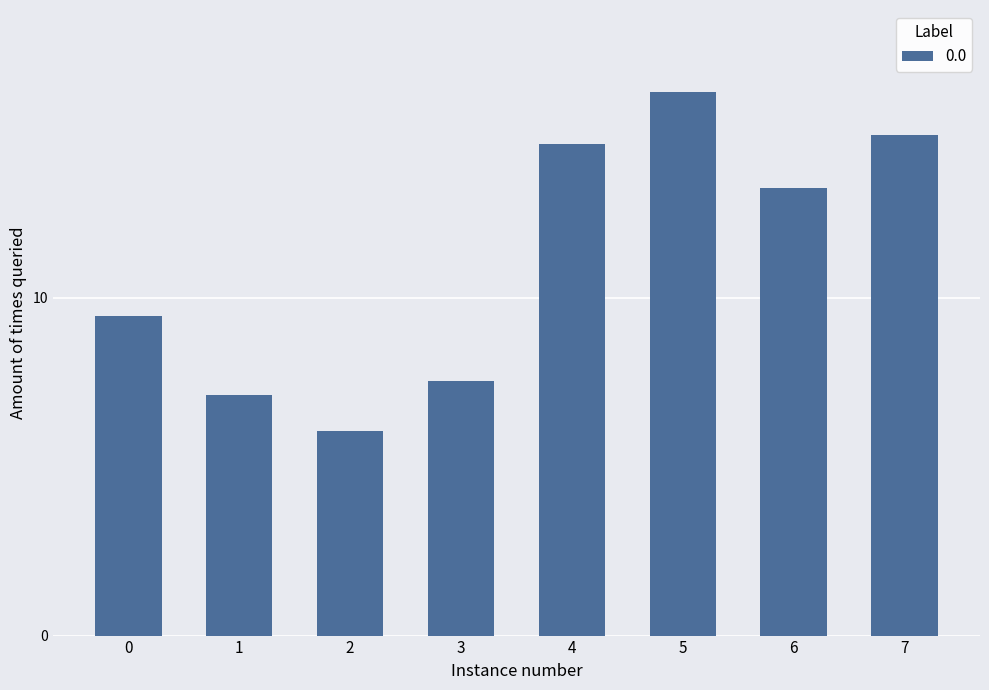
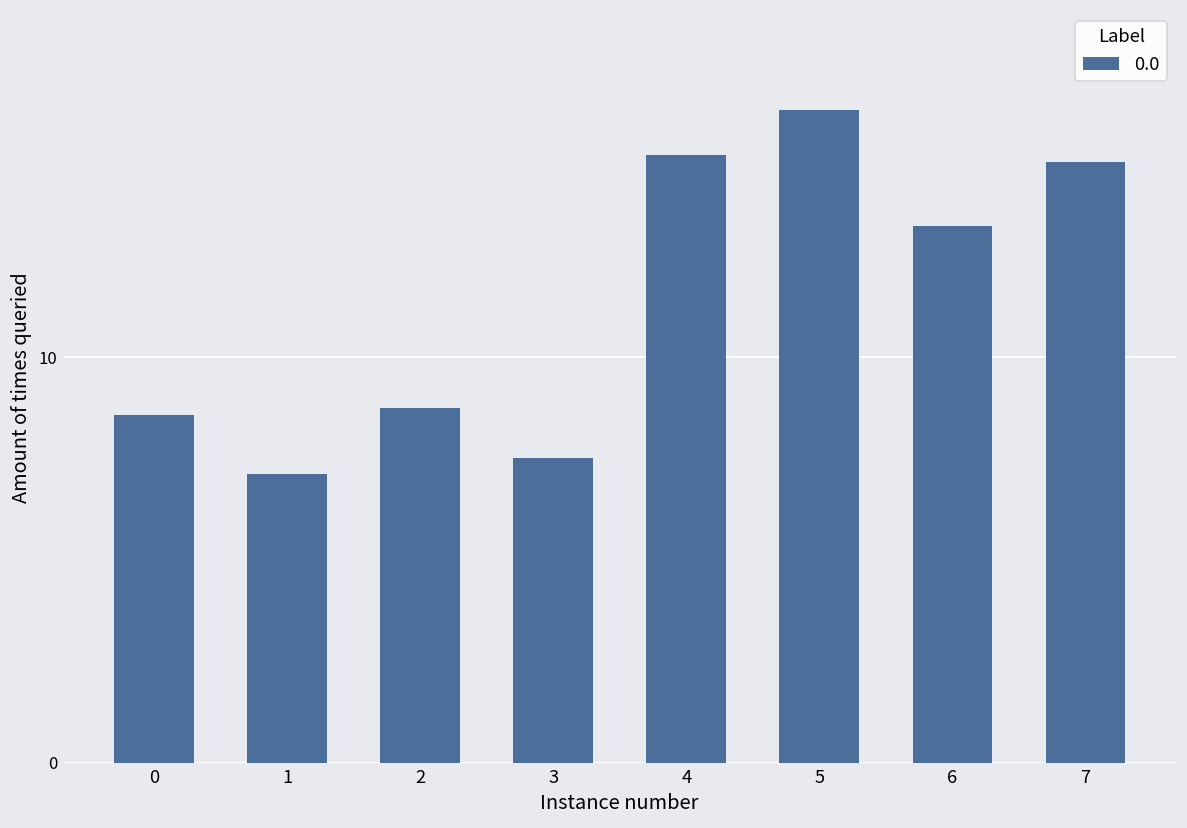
0: 9.5 -> 8.6
2: 6.0 -> 8.7
4: 14.6 -> 15.0
